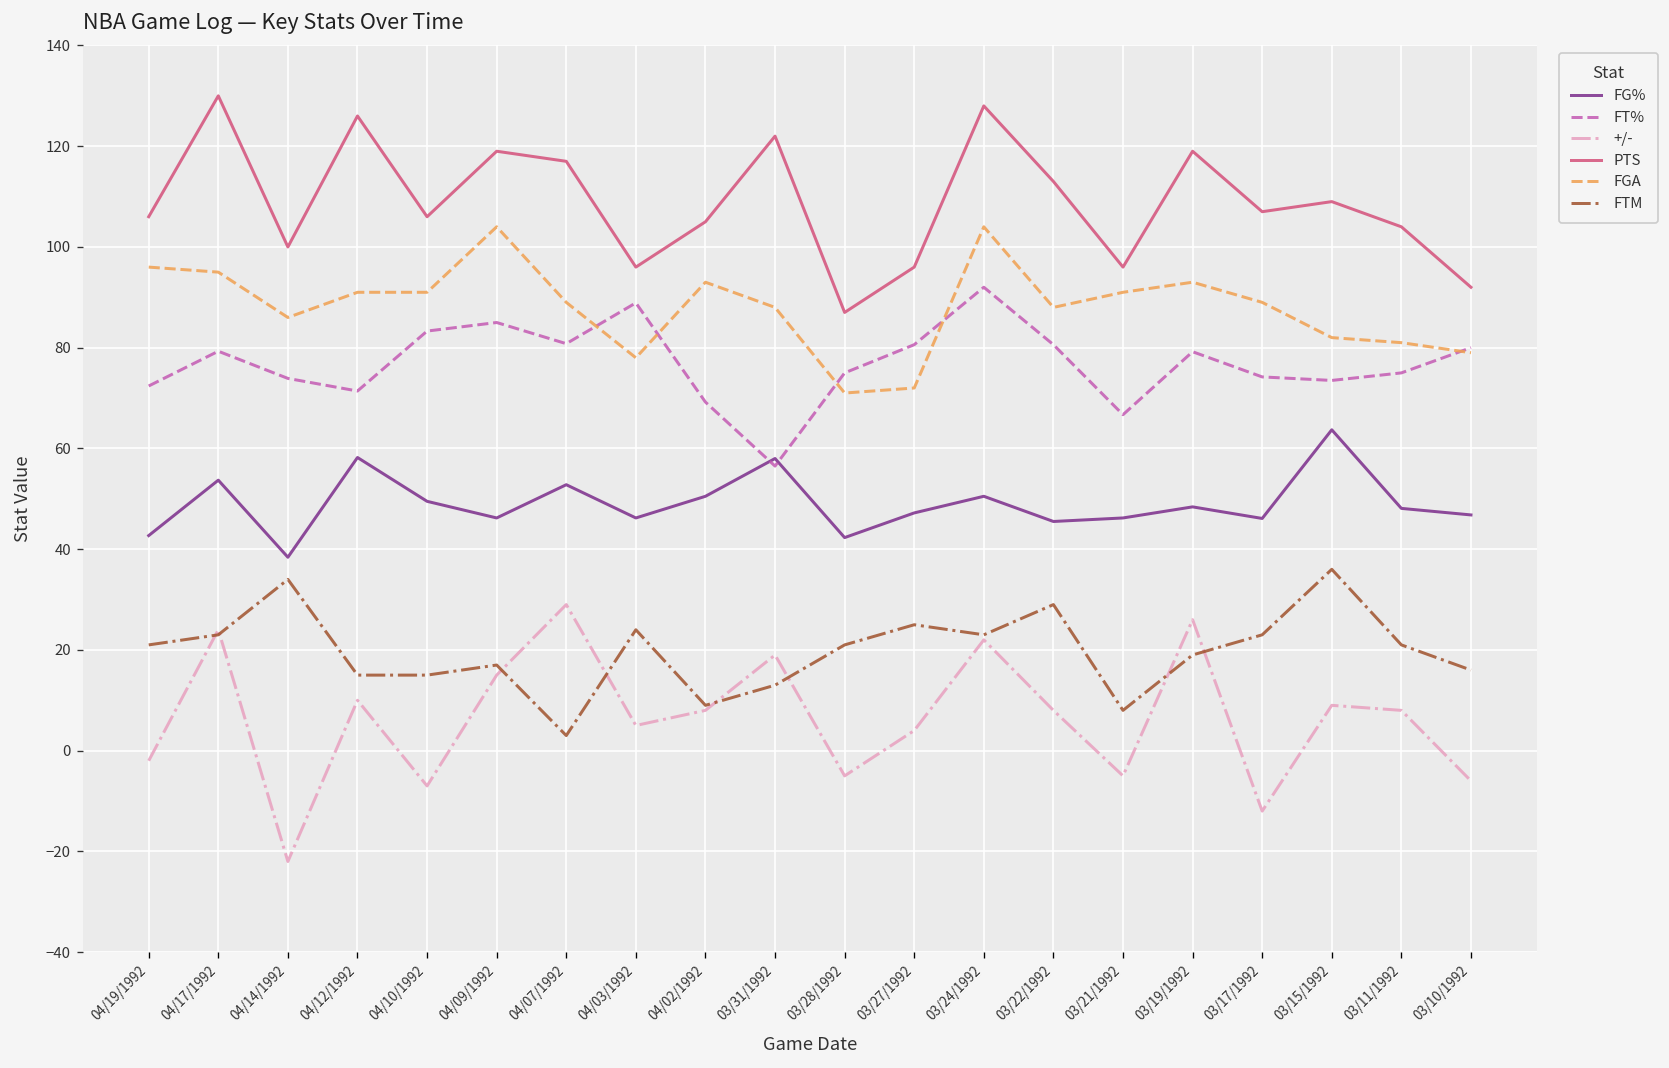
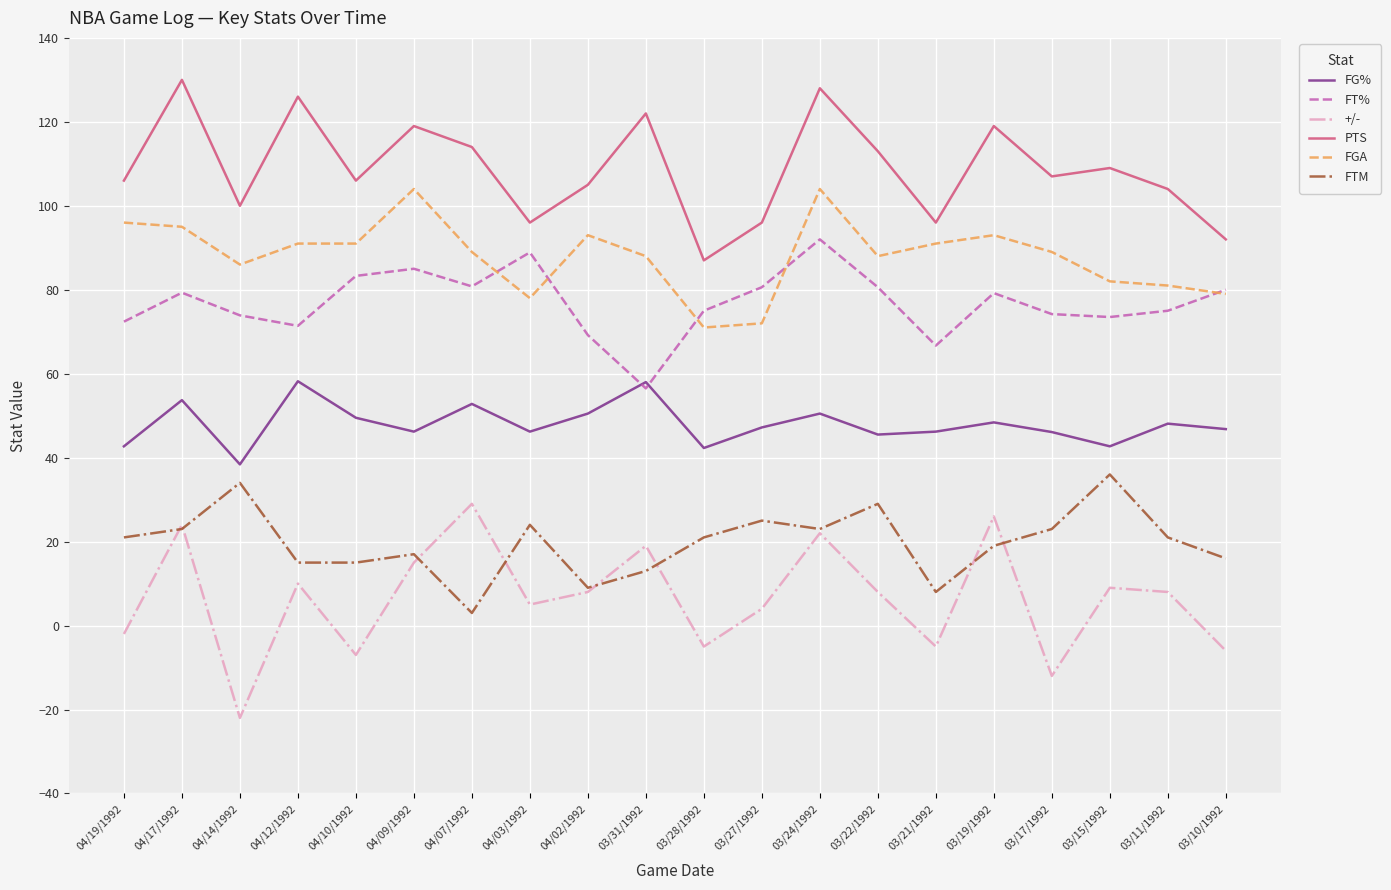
PTS, 04/07/1992: 117 -> 114
FG%, 03/15/1992: 64 -> 43
